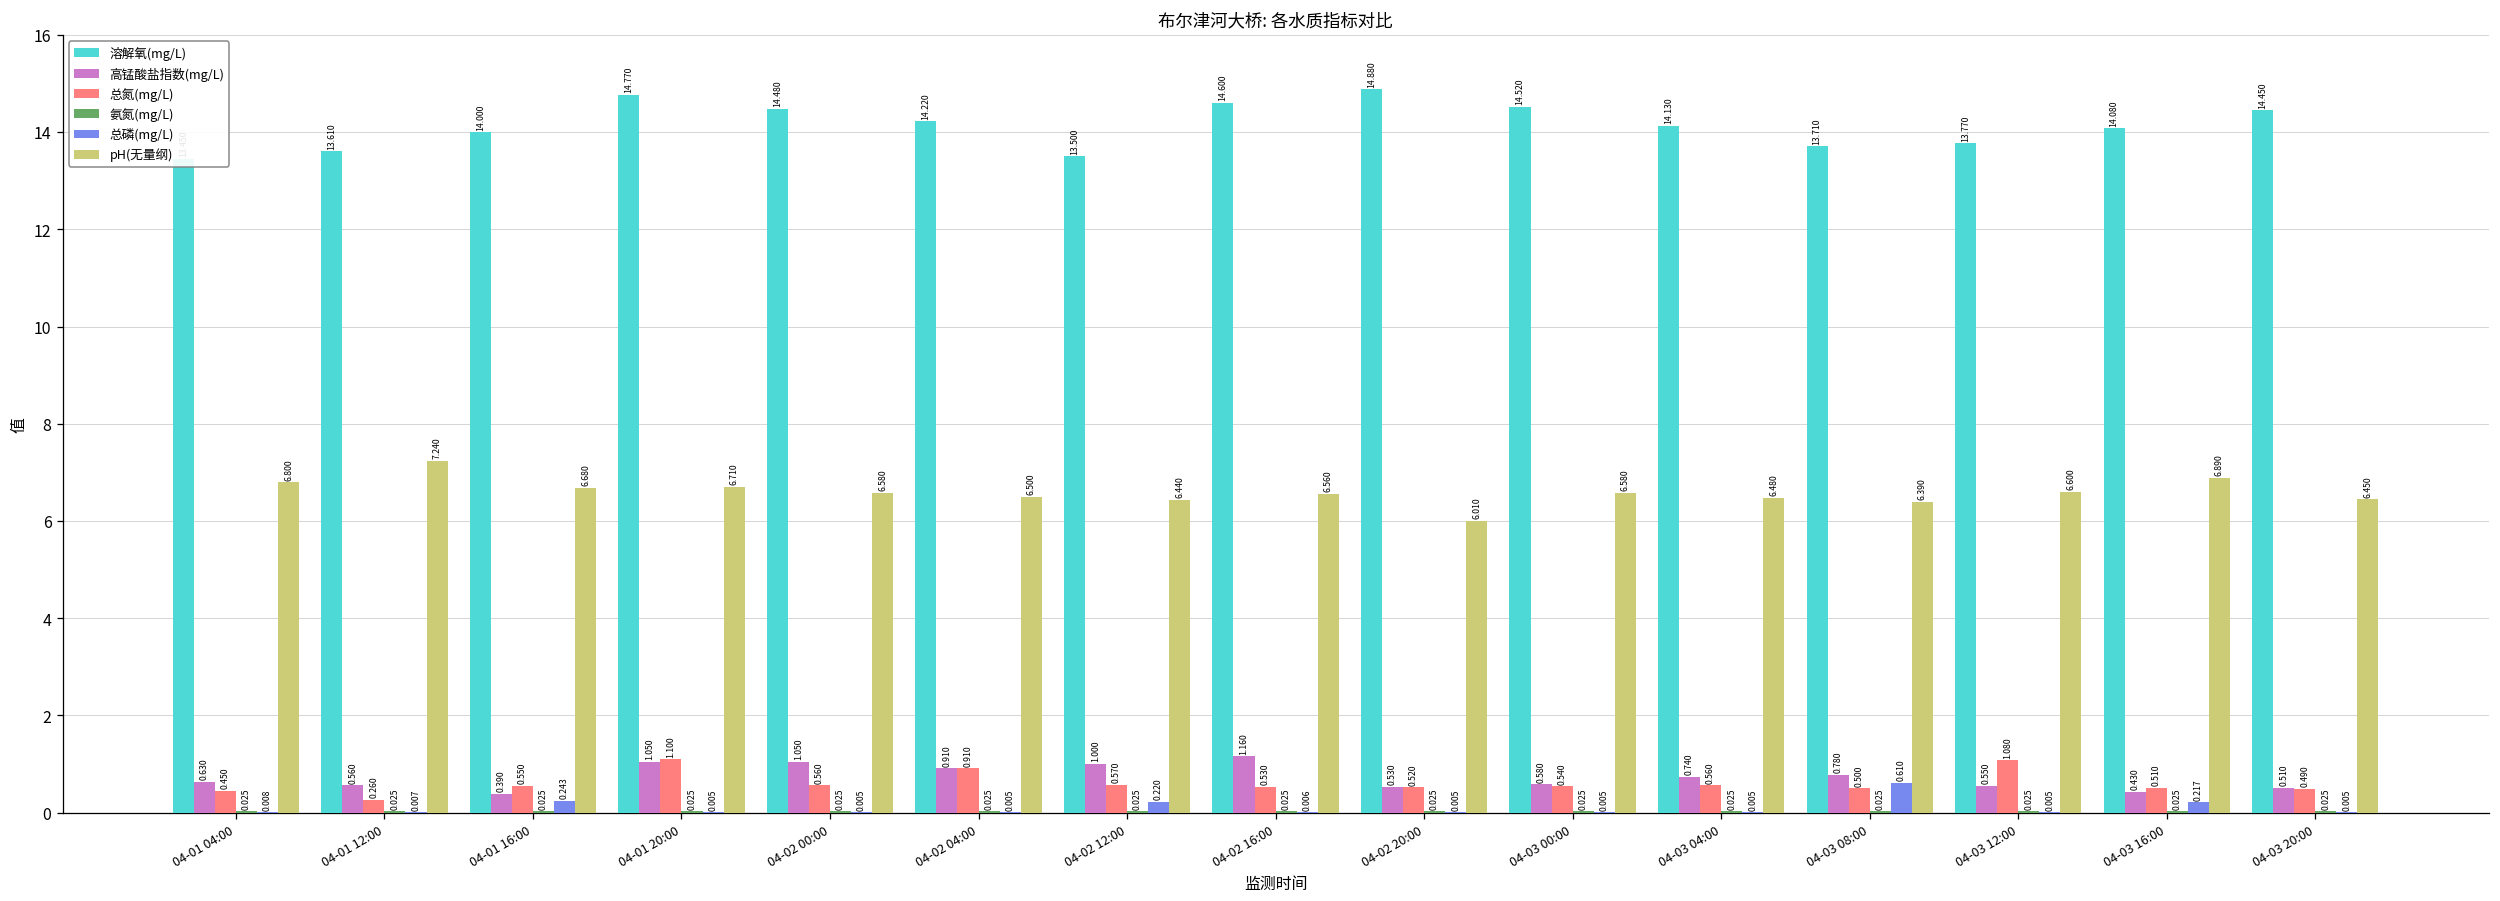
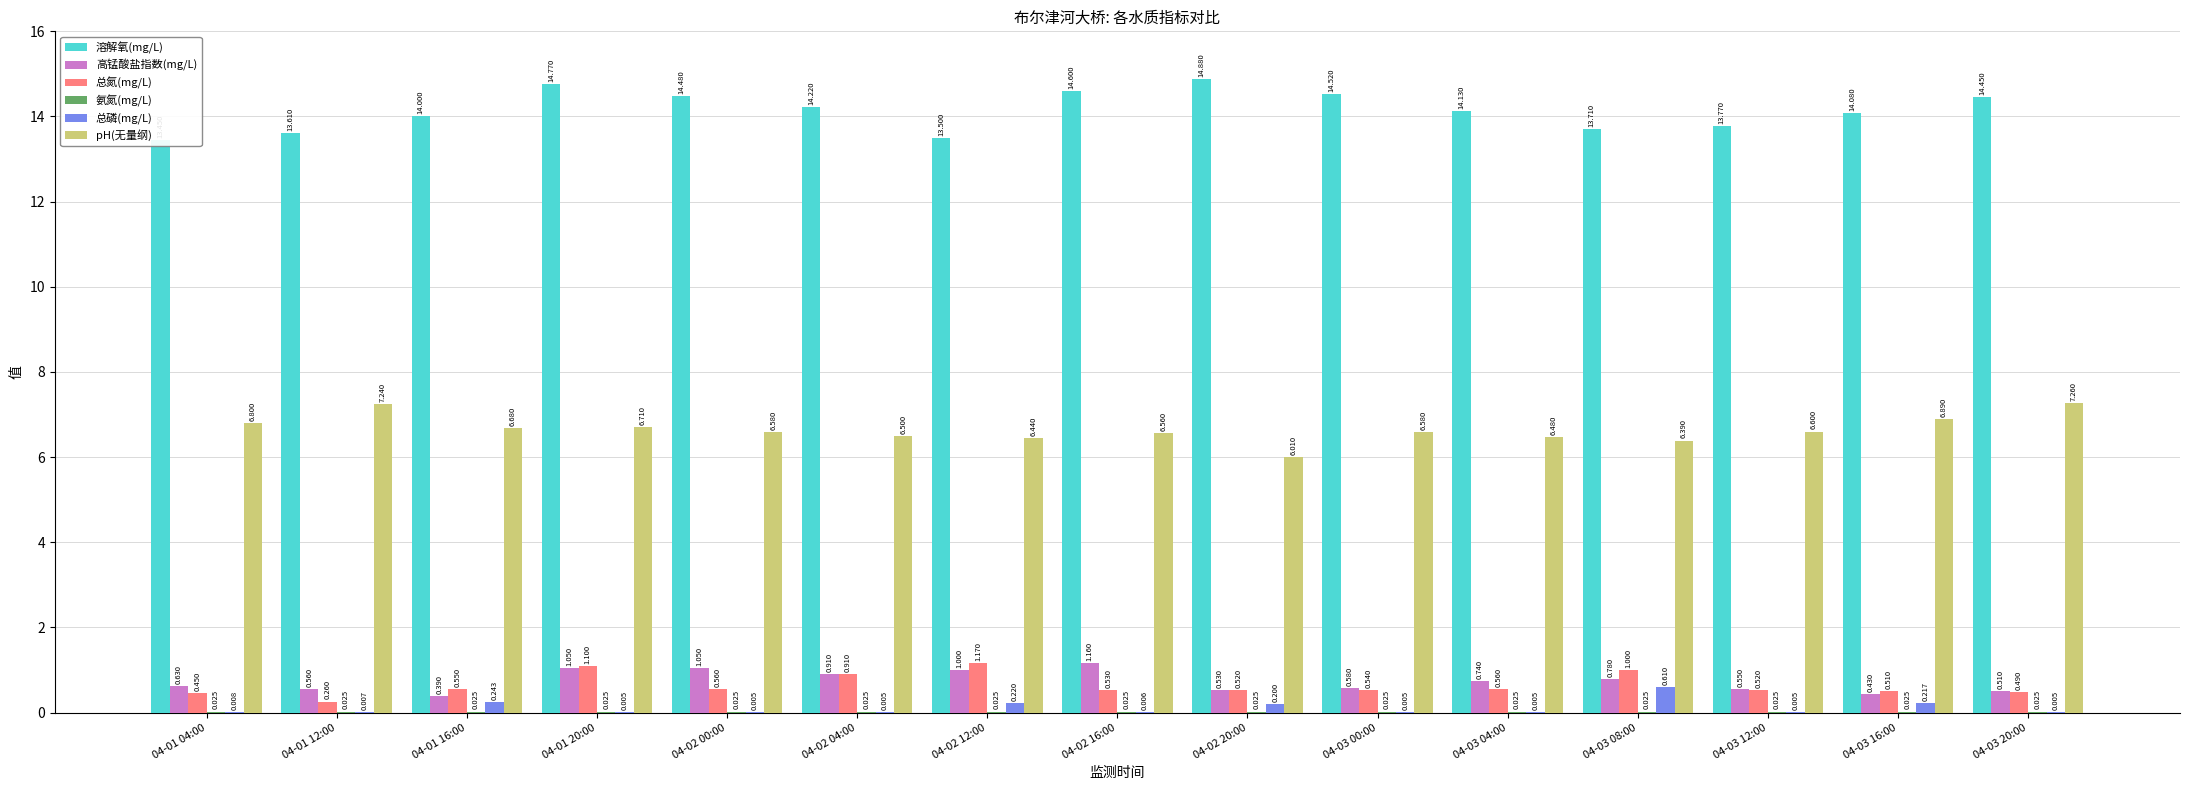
总氮(mg/L), 04-02 12:00: 0.570 -> 1.170
总磷(mg/L), 04-02 20:00: 0.005 -> 0.200
总氮(mg/L), 04-03 08:00: 0.500 -> 1.000
总氮(mg/L), 04-03 12:00: 1.080 -> 0.520
pH(无量纲), 04-03 20:00: 6.450 -> 7.260
